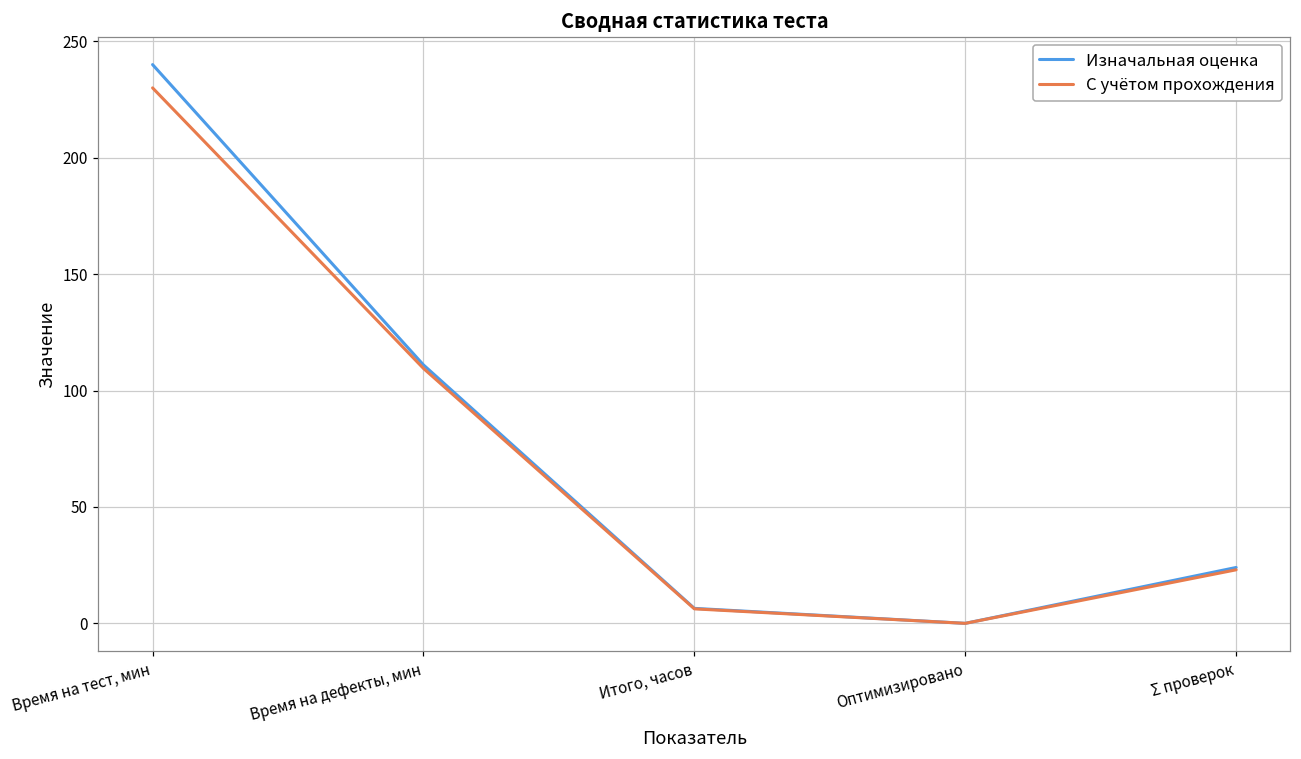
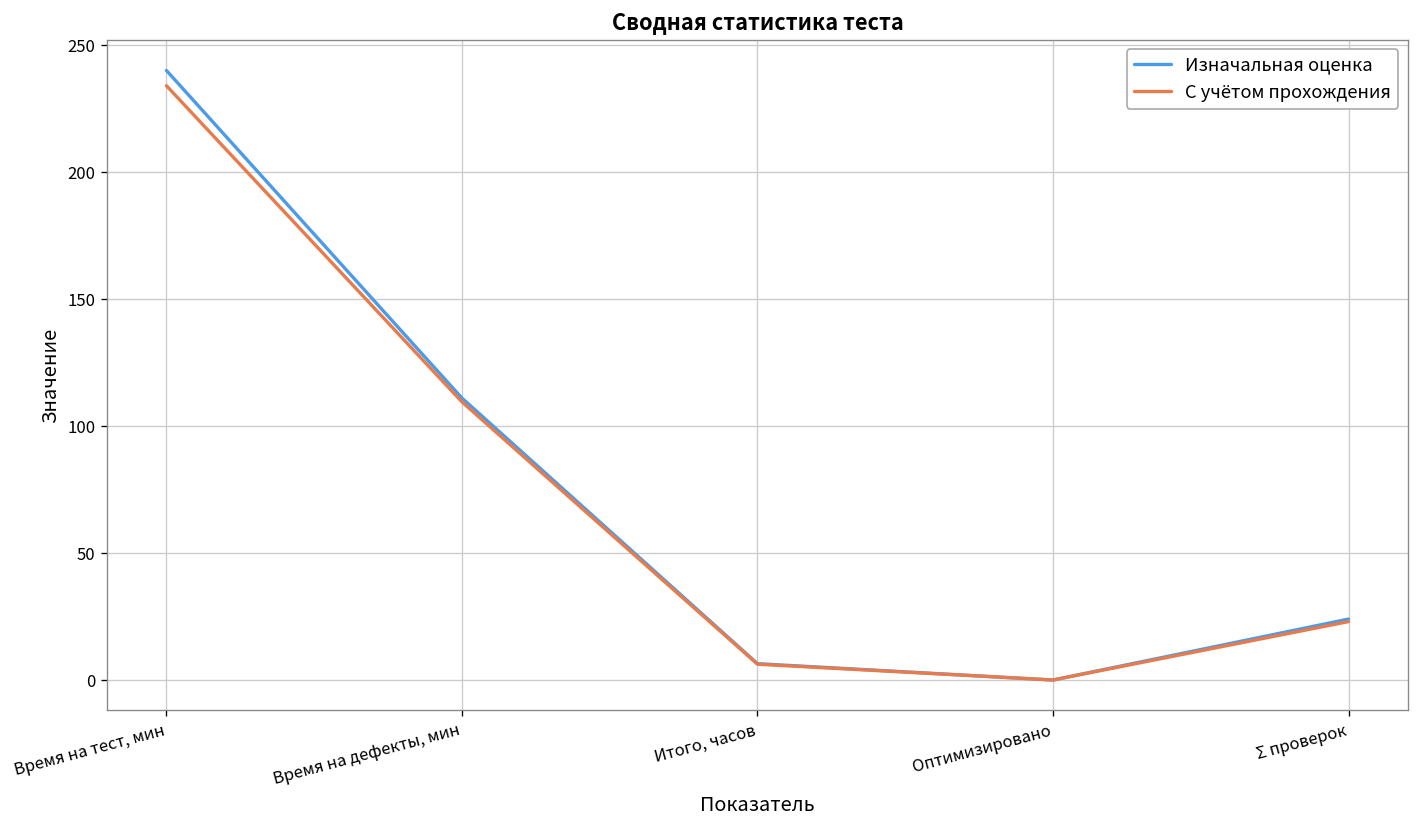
С учётом прохождения, Время на тест, мин: 230 -> 234
